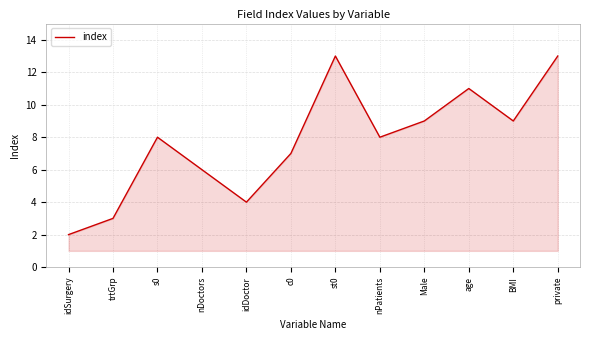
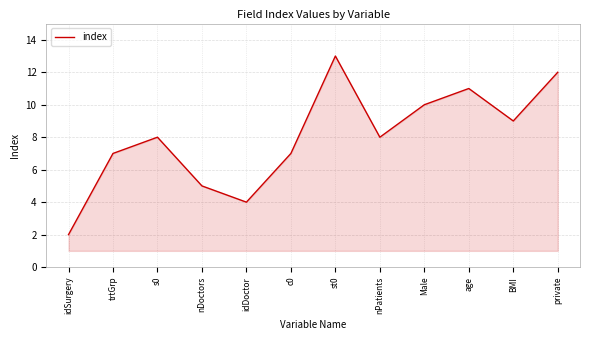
trtGrp: 3 -> 7
nDoctors: 6 -> 5
Male: 9 -> 10
private: 13 -> 12
